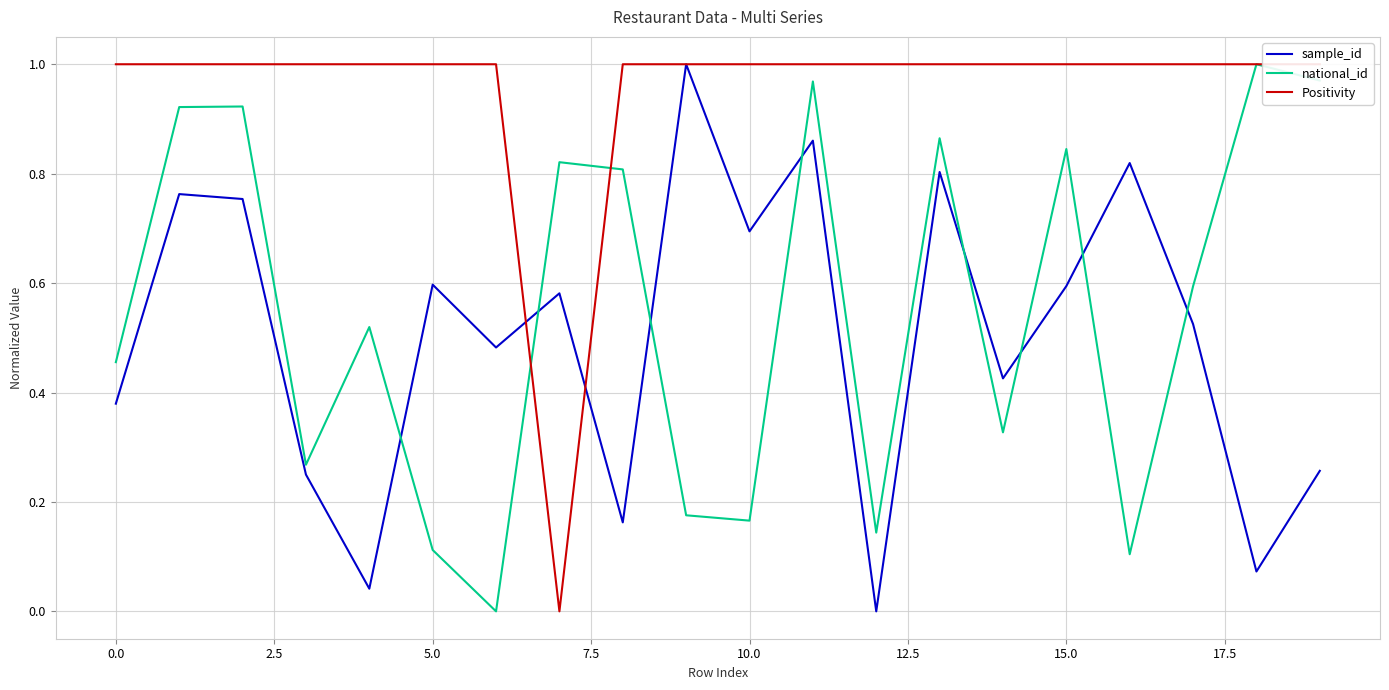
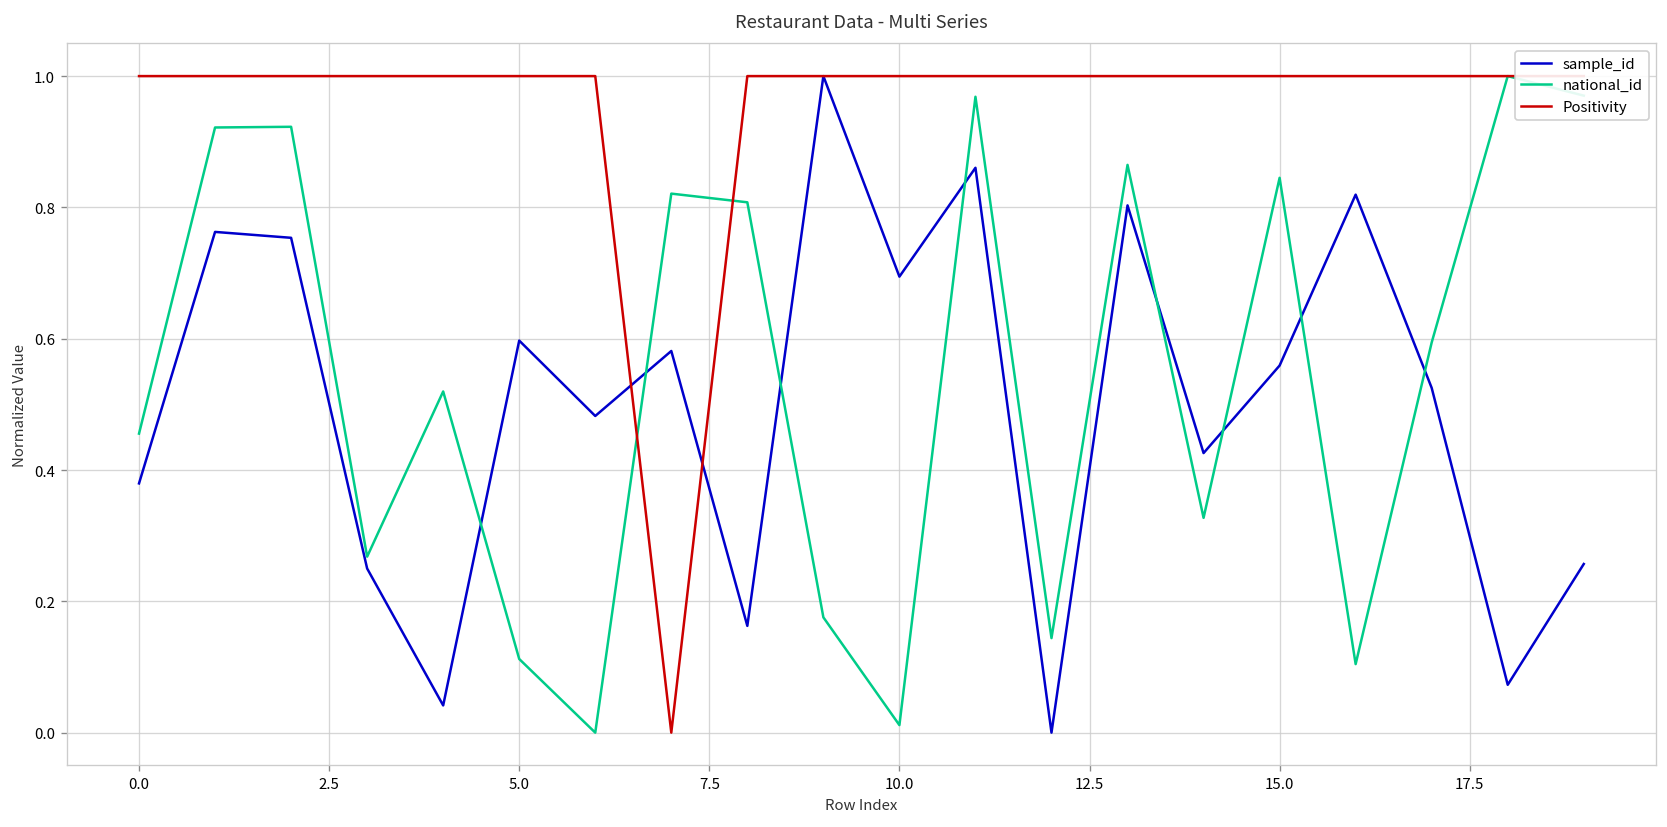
national_id, 10.0: 0.17 -> 0.01
sample_id, 15.0: 0.59 -> 0.56
